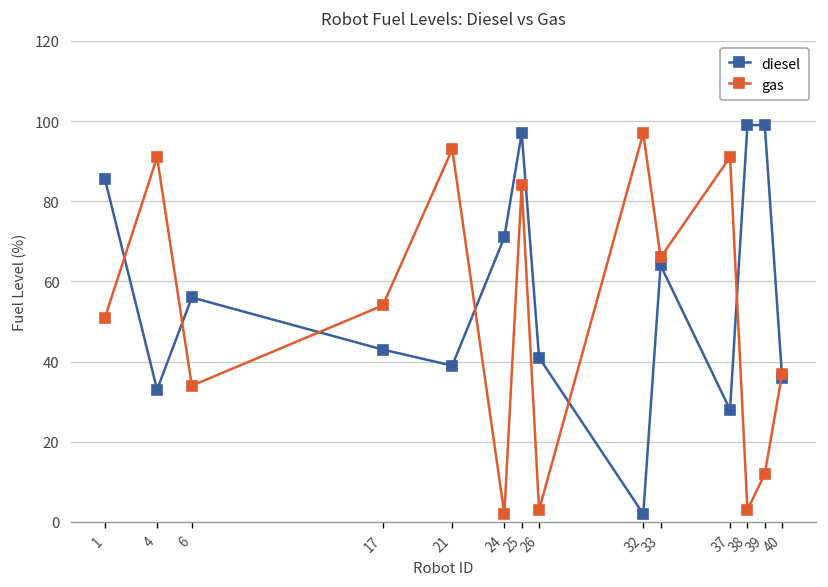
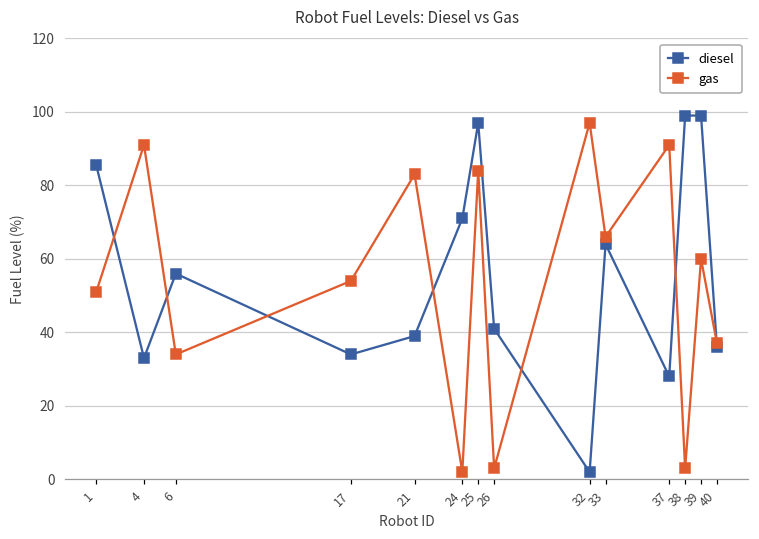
diesel, 17: 43 -> 34
gas, 21: 93 -> 83
gas, 39: 12 -> 60
